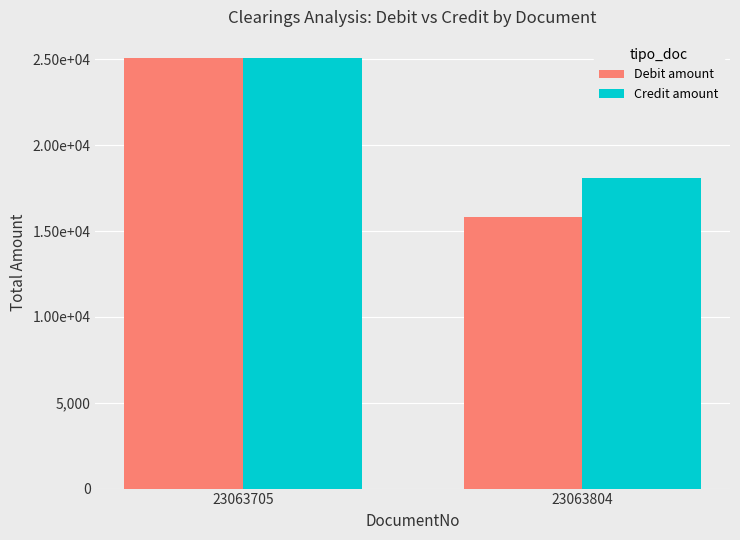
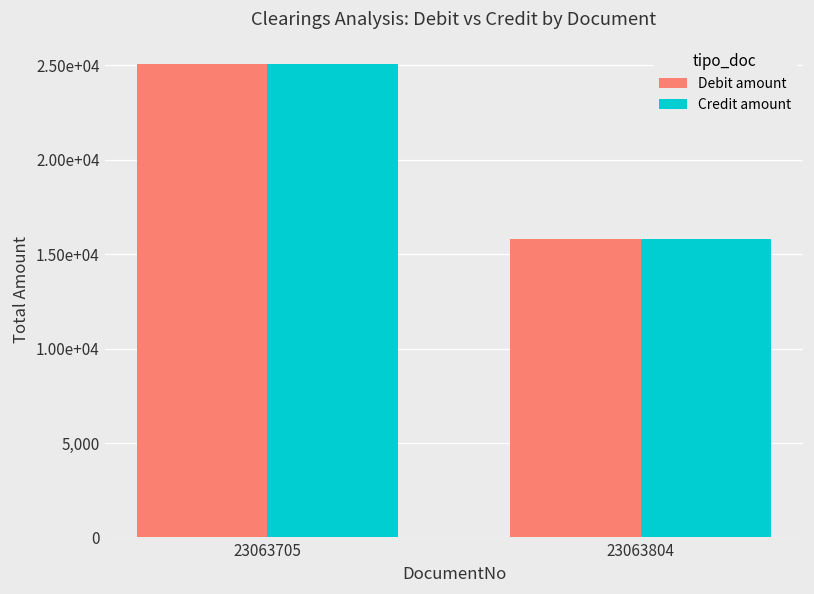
Credit amount, 23063804: 18,100 -> 15,800
